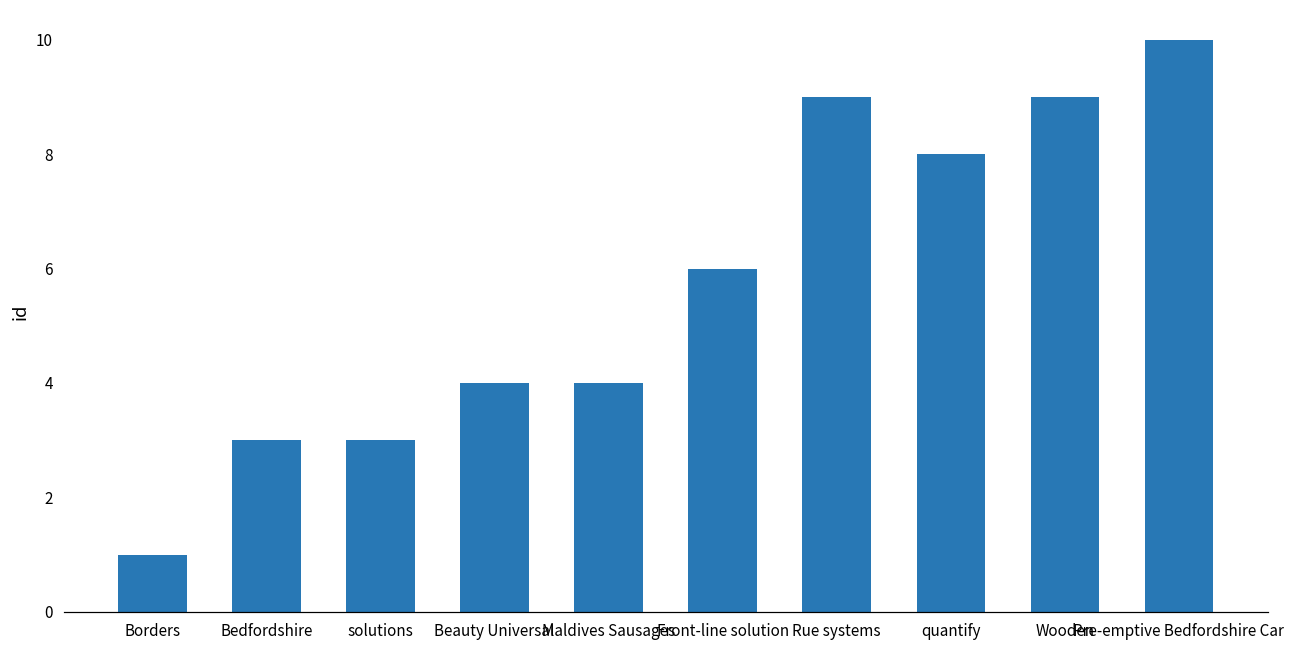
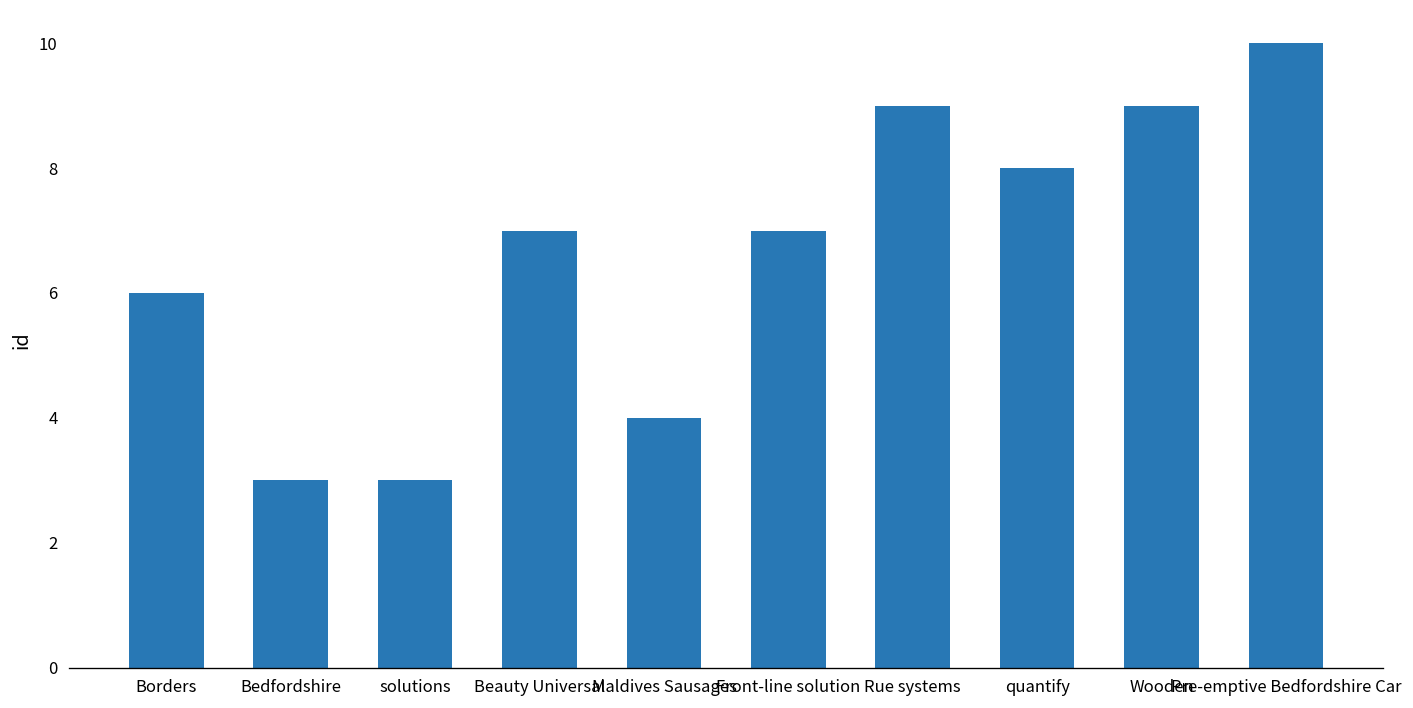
Borders: 1 -> 6
Beauty Universal: 4 -> 7
Front-line solution: 6 -> 7
